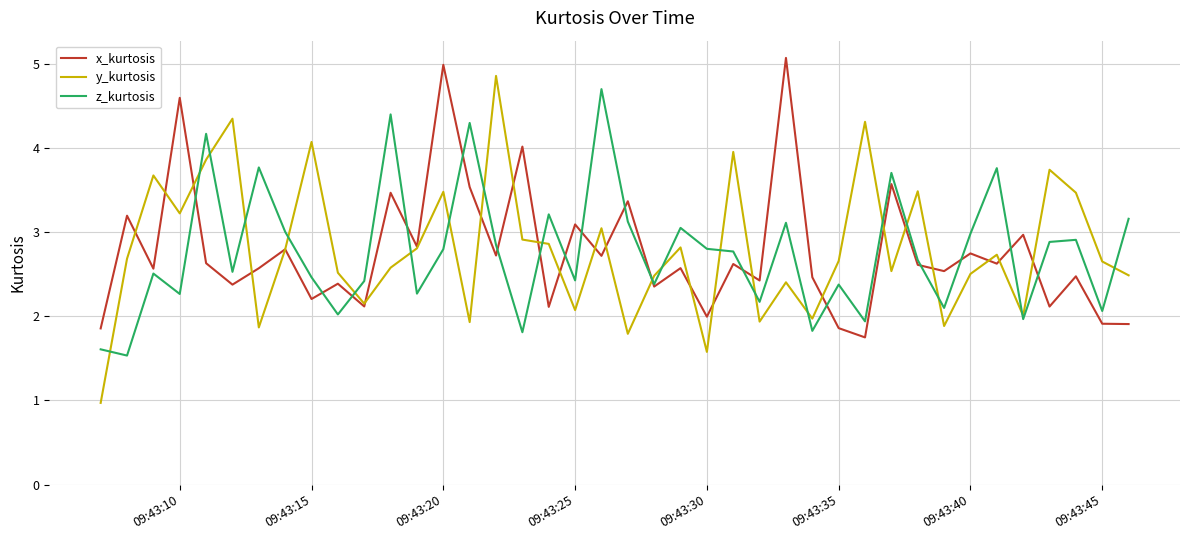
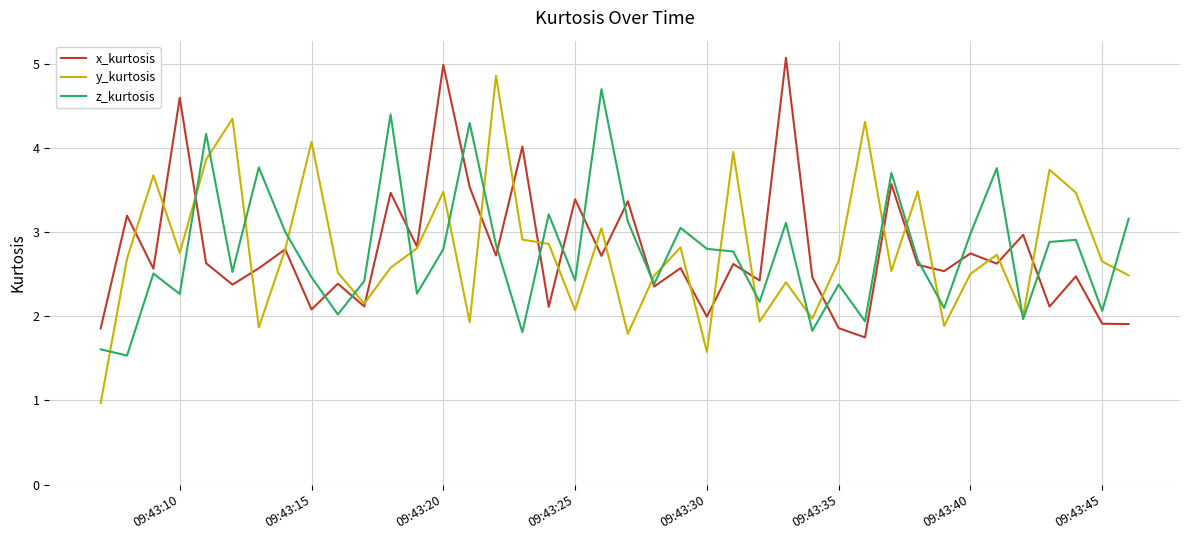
y_kurtosis, 09:43:10: 3.2 -> 2.8
x_kurtosis, 09:43:15: 2.2 -> 2.1
x_kurtosis, 09:43:25: 3.1 -> 3.4
